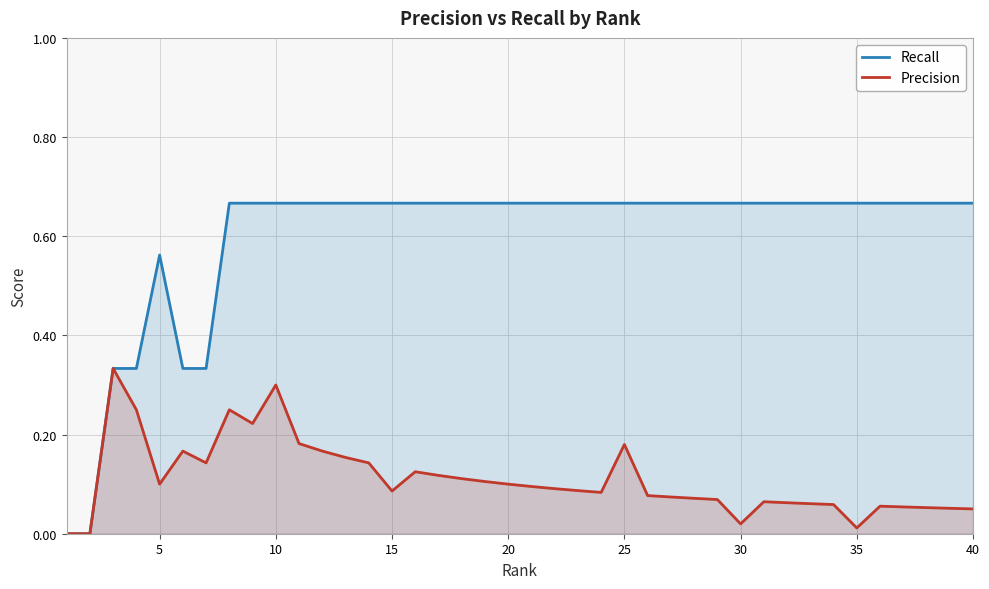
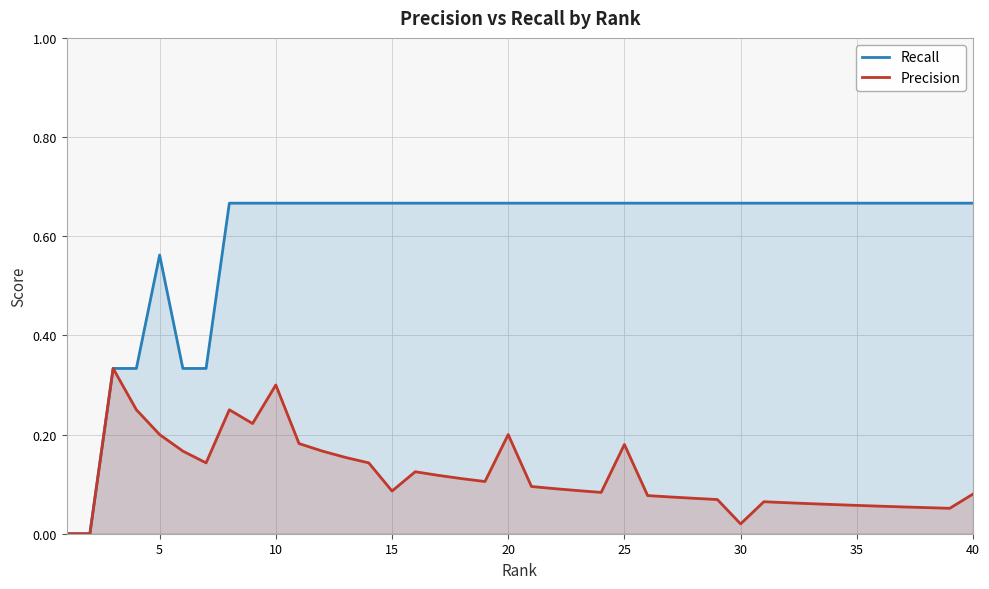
Precision, 5: 0.1 -> 0.2
Precision, 20: 0.1 -> 0.2
Precision, 35: 0.01 -> 0.06
Precision, 40: 0.05 -> 0.08
